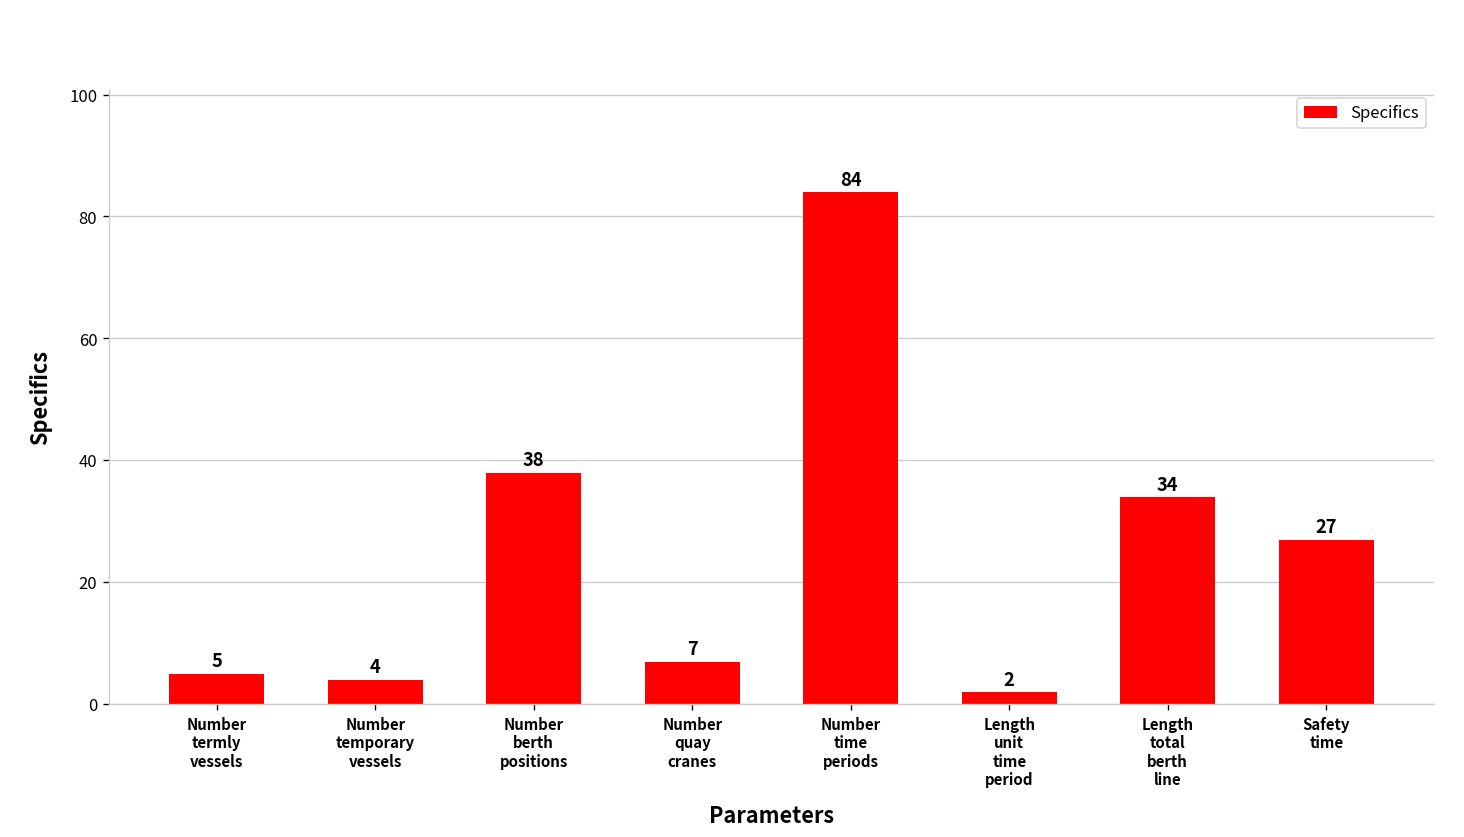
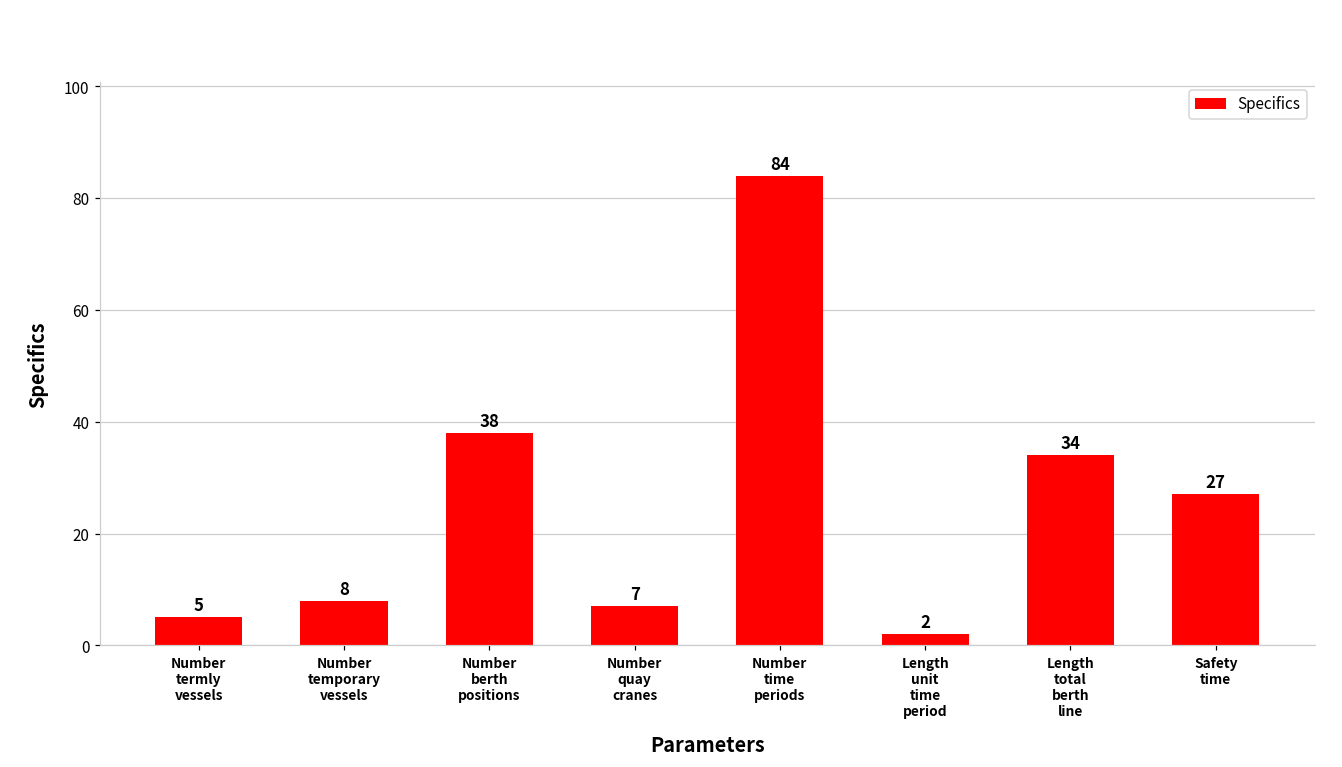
Number temporary vessels: 4 -> 8
